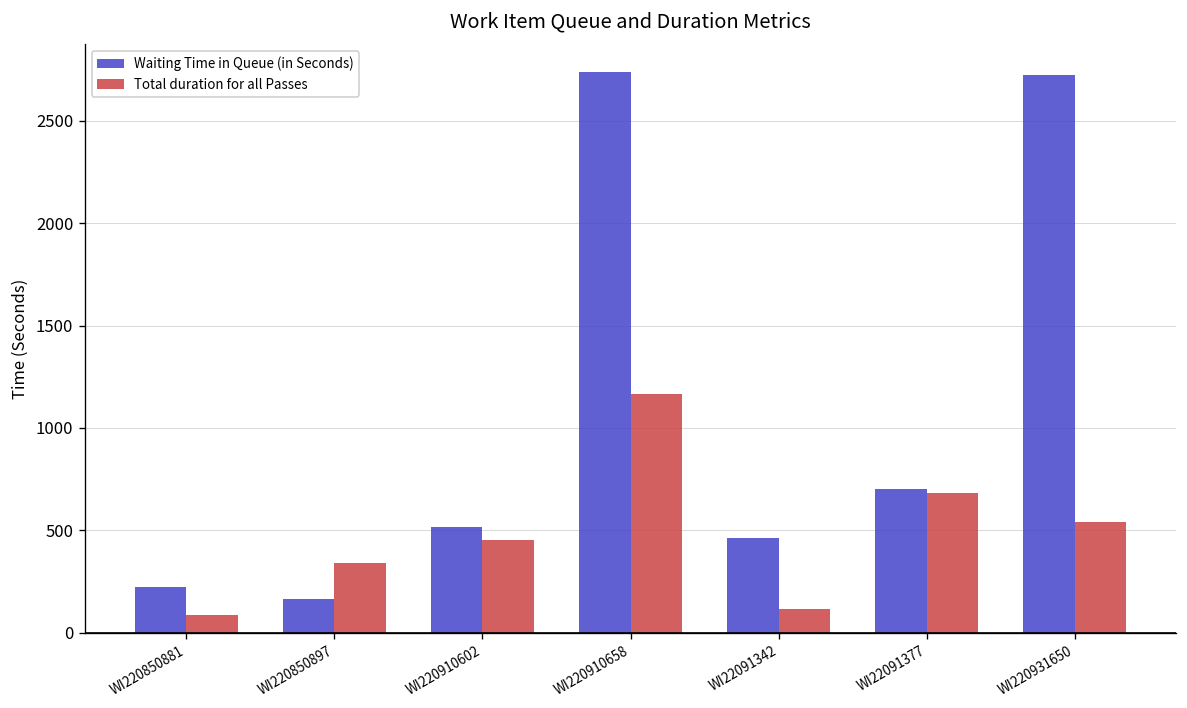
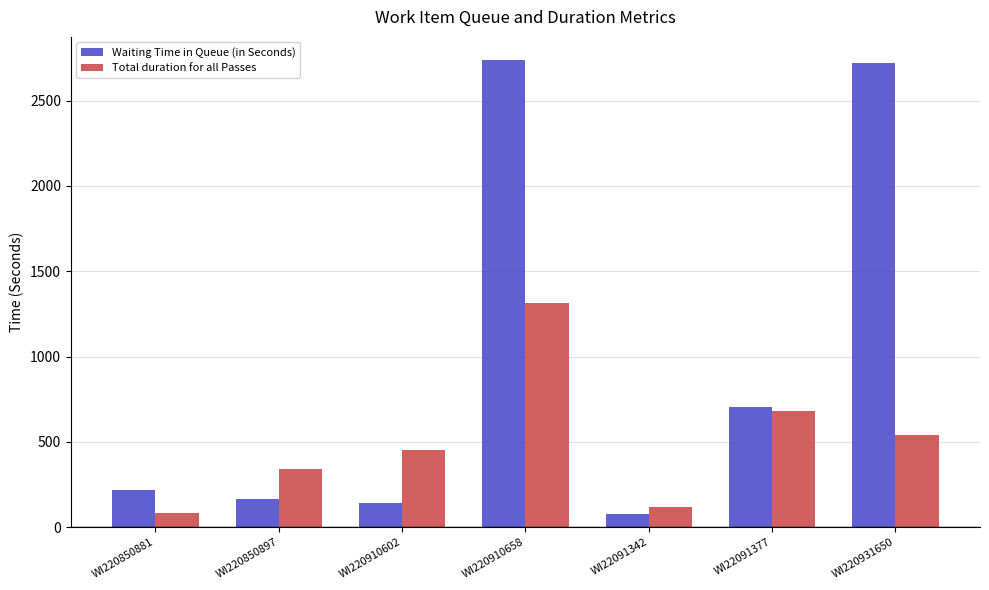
Waiting Time in Queue (in Seconds), WI220910602: 520 -> 140
Total duration for all Passes, WI220910658: 1170 -> 1310
Waiting Time in Queue (in Seconds), WI22091342: 460 -> 80
